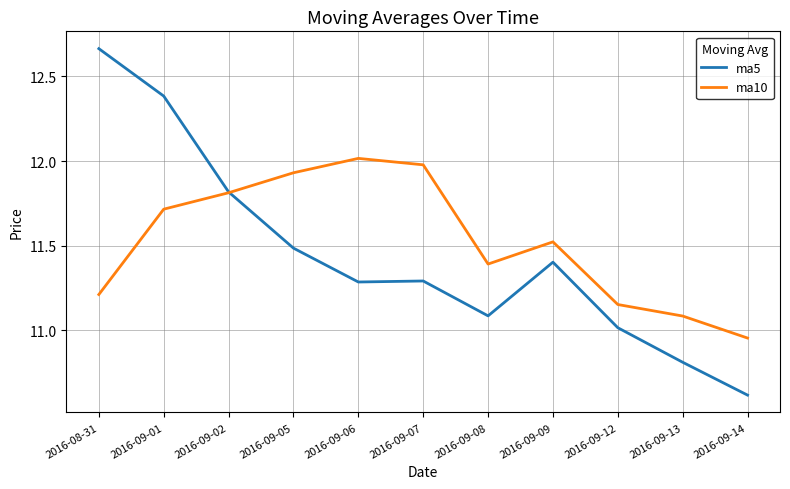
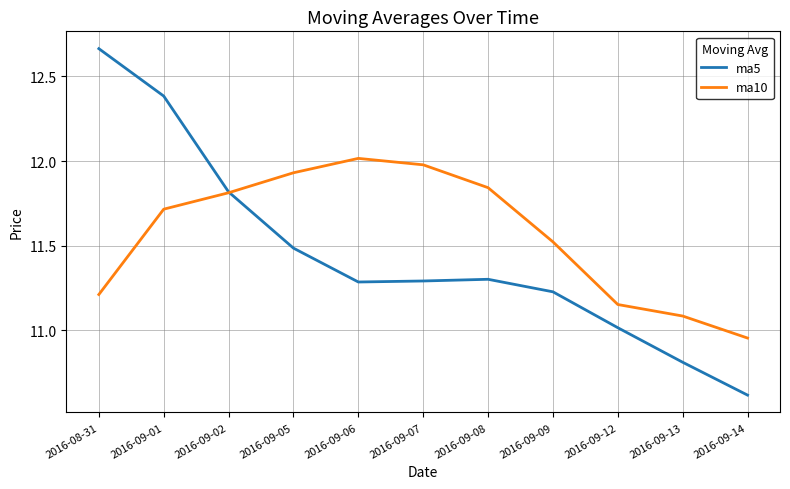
ma5, 2016-09-08: 11.09 -> 11.30
ma10, 2016-09-08: 11.39 -> 11.84
ma5, 2016-09-09: 11.40 -> 11.23
